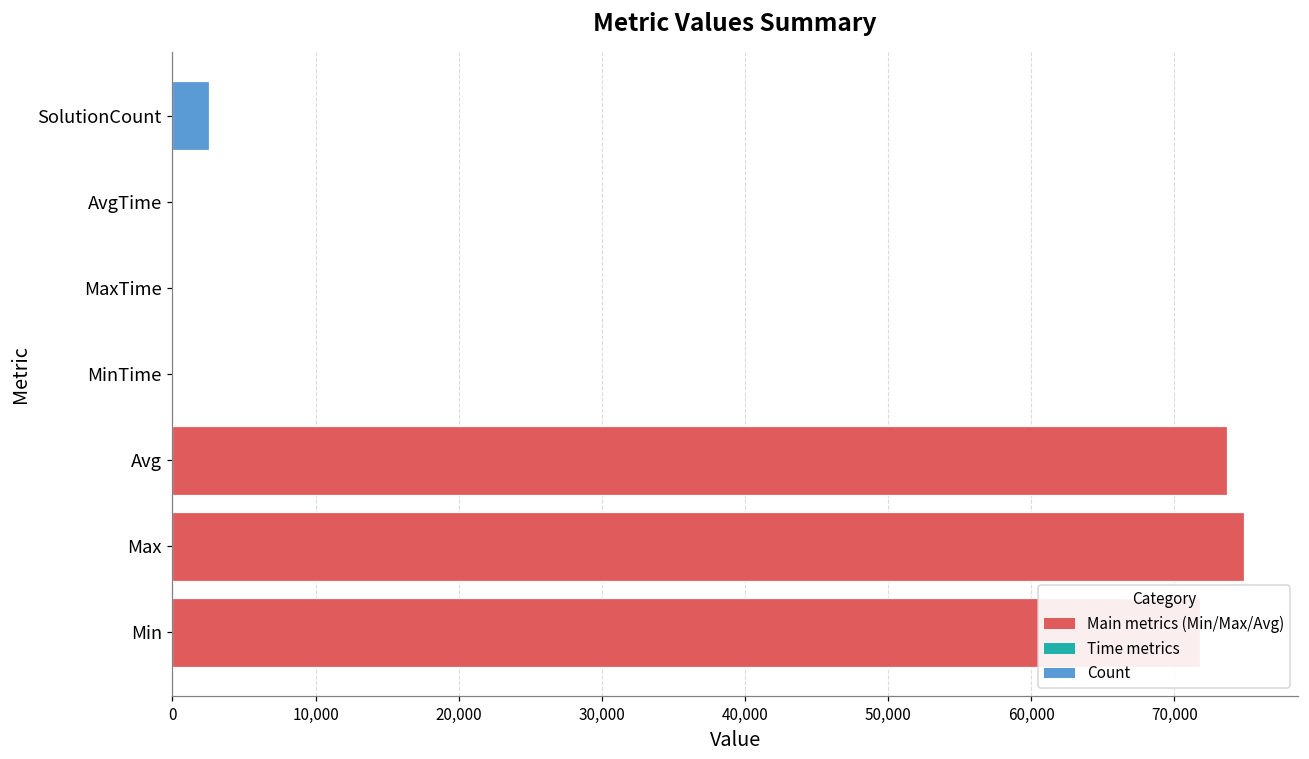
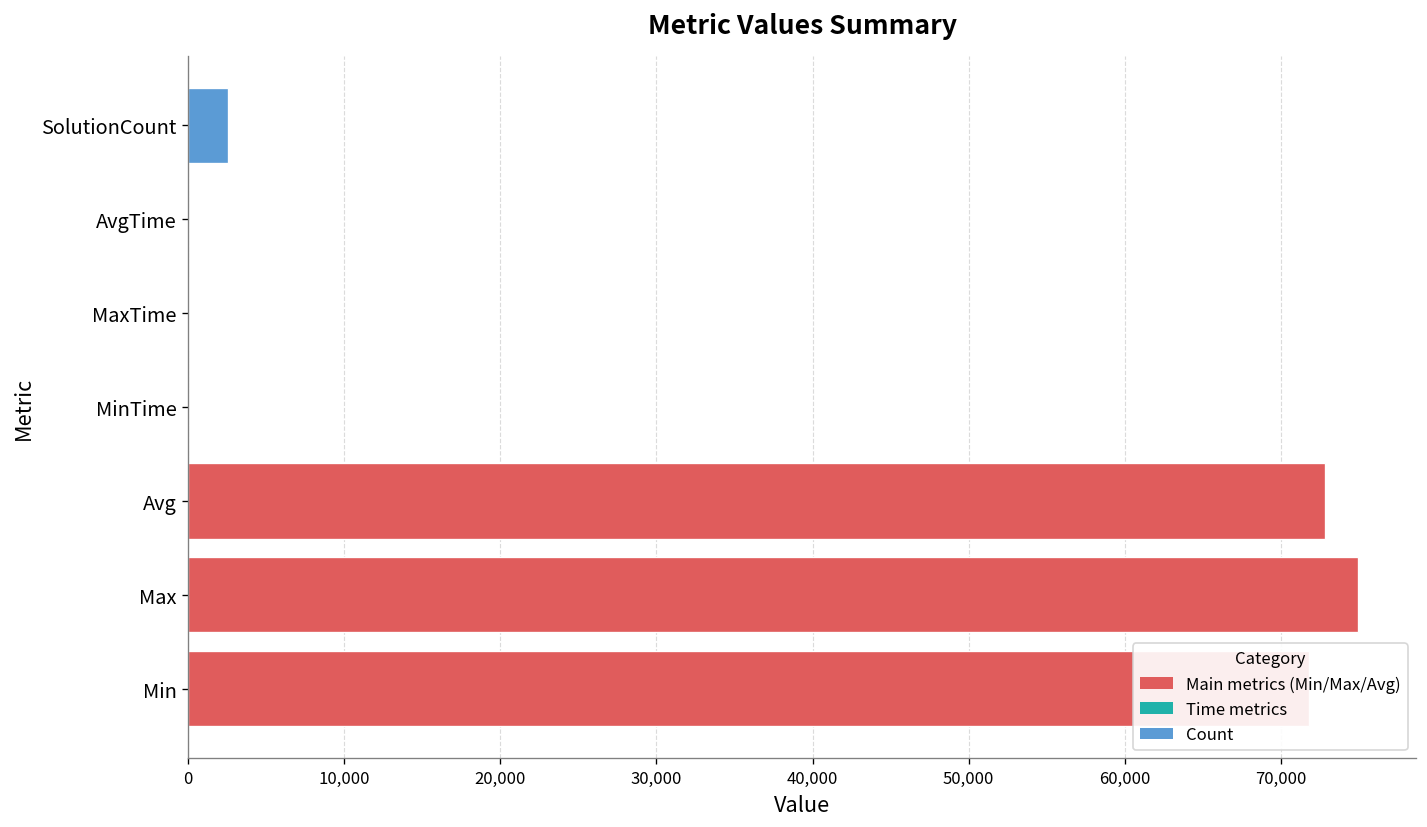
Avg: 73,700 -> 72,800
